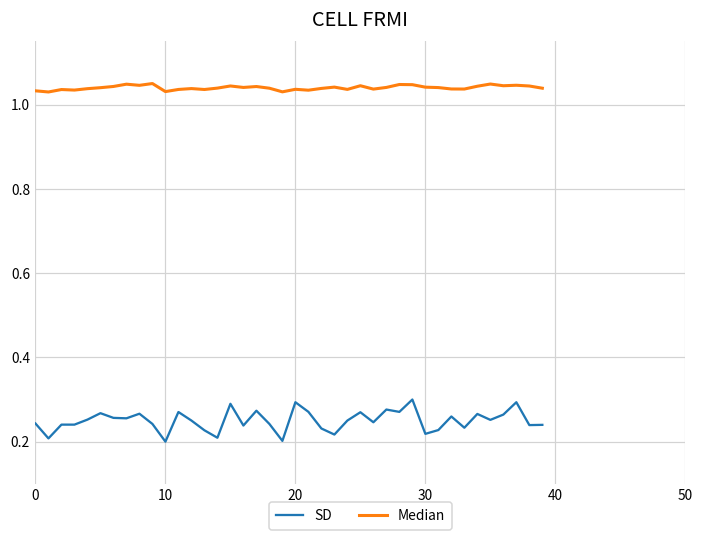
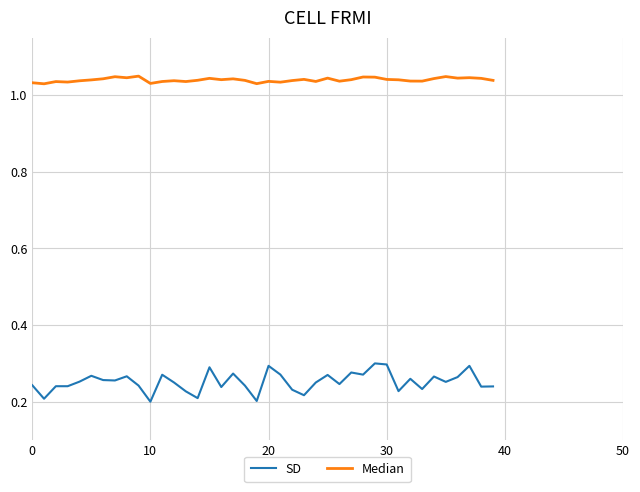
SD, 30: 0.22 -> 0.30
